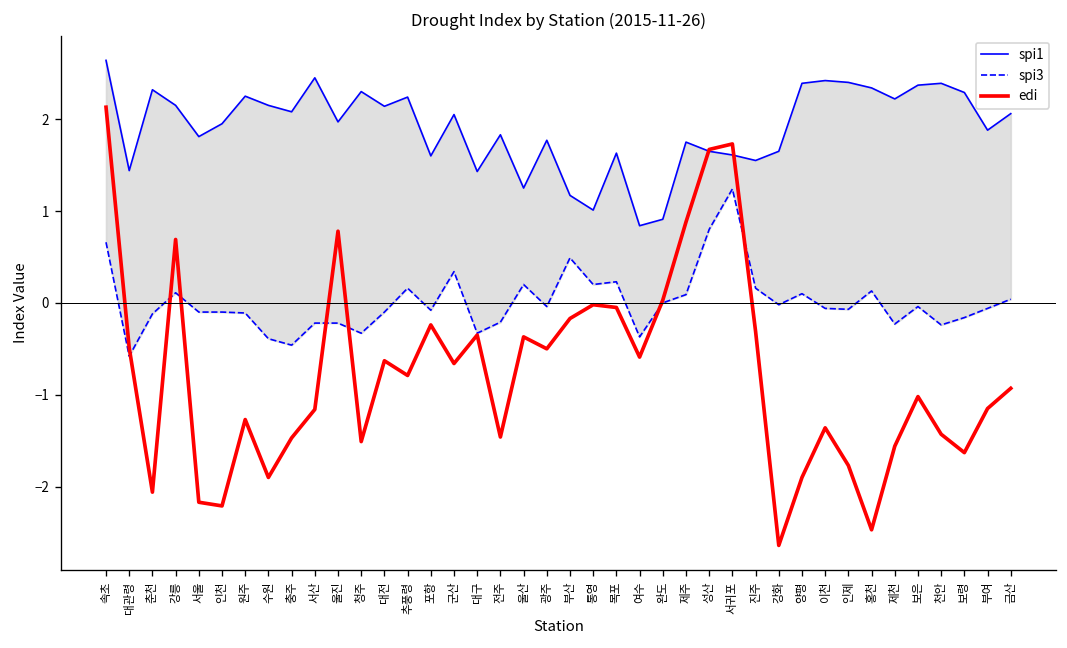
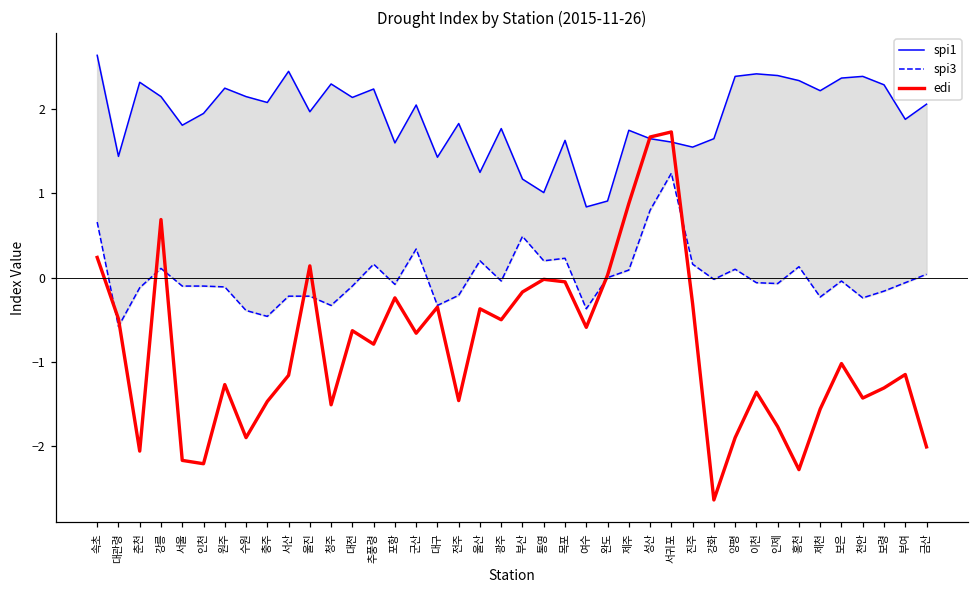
edi, 속초: 2.1 -> 0.2
edi, 울진: 0.8 -> 0.1
edi, 홍천: -2.5 -> -2.3
edi, 보령: -1.6 -> -1.3
edi, 금산: -0.9 -> -2.0
